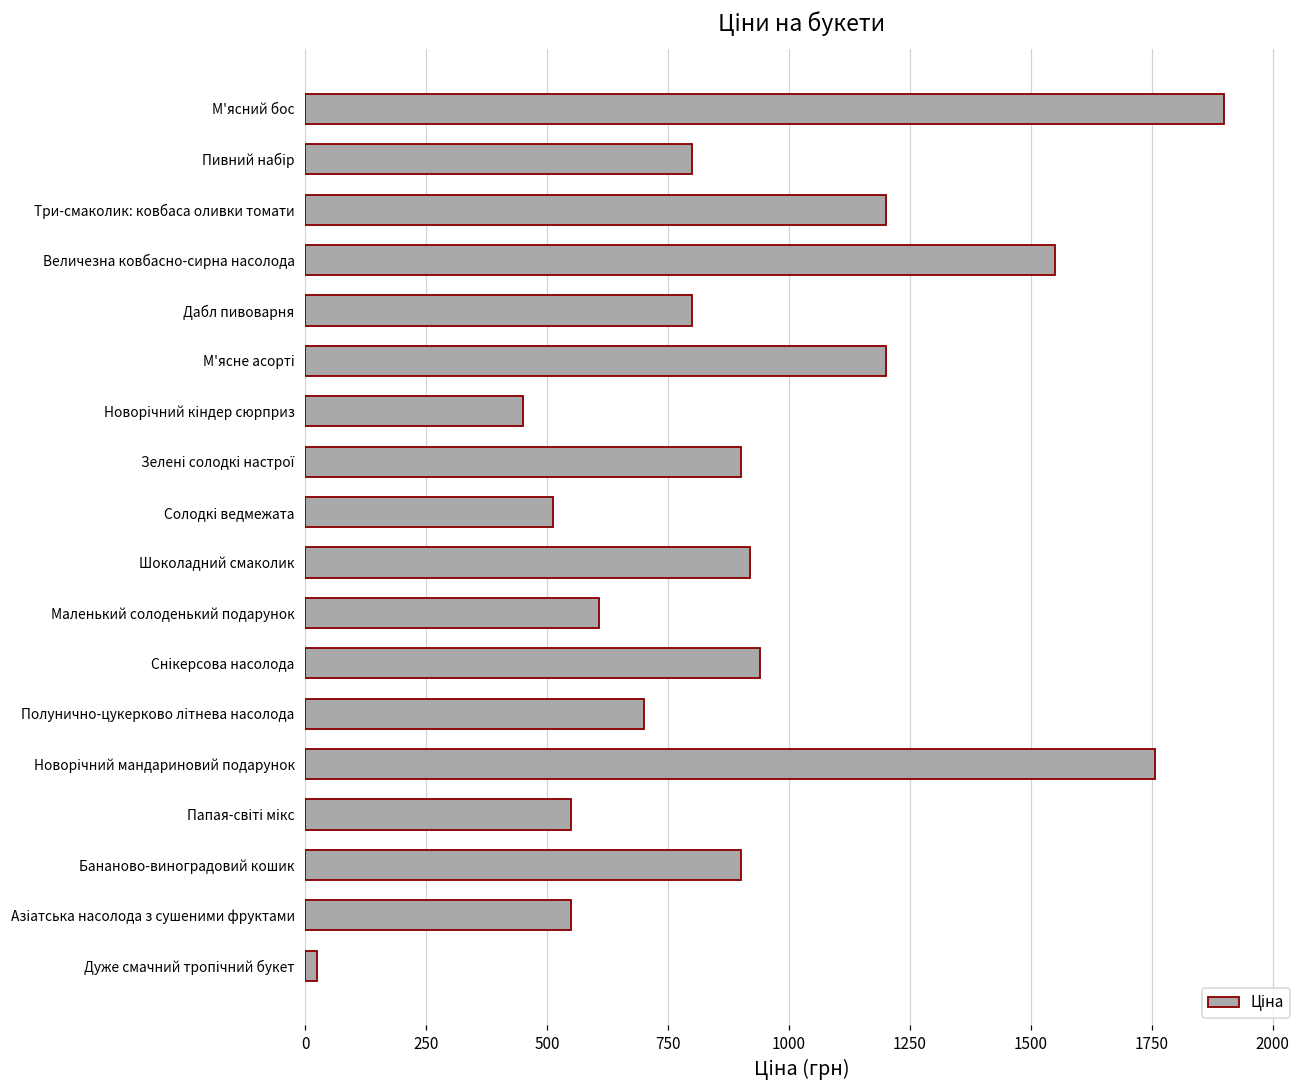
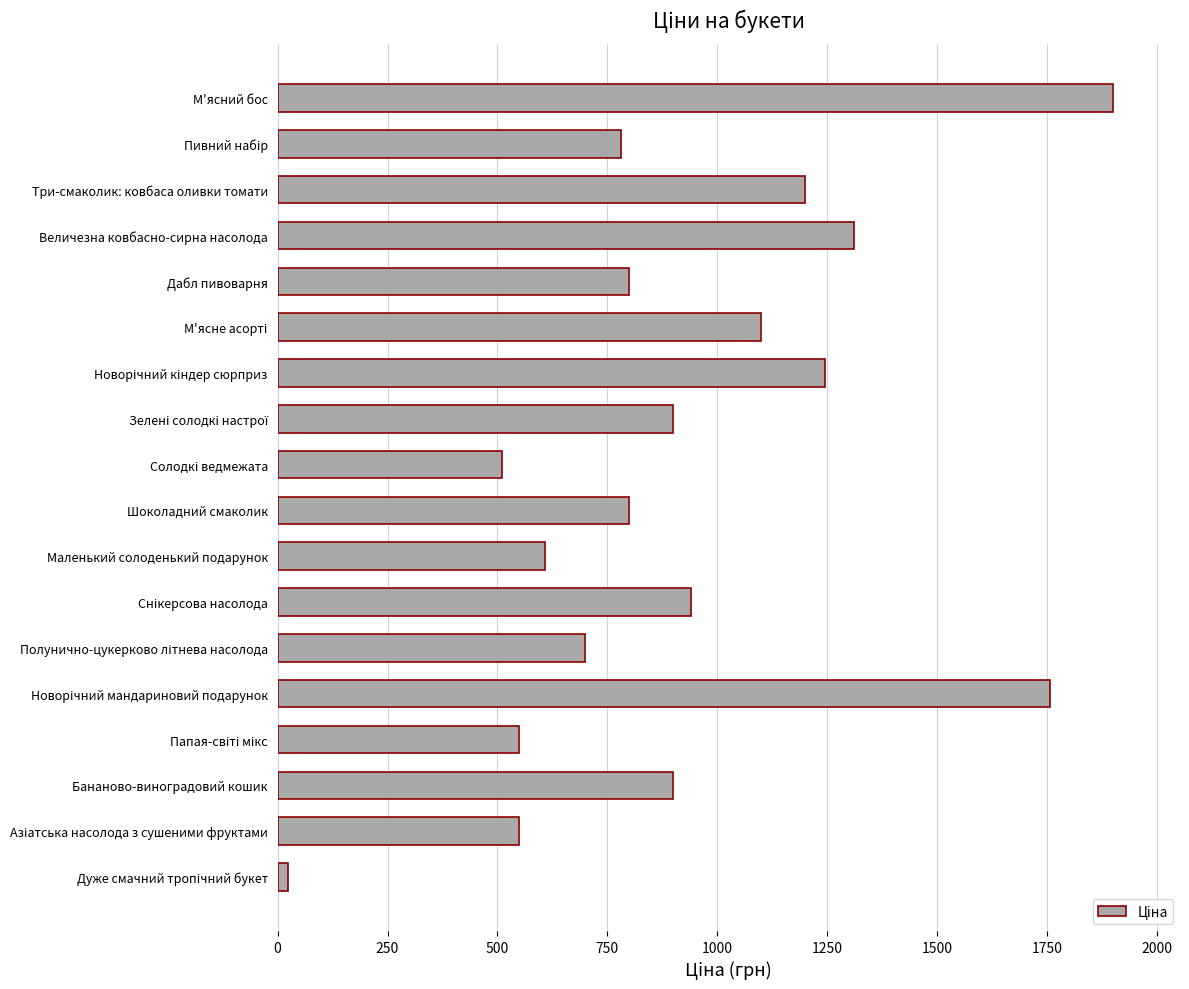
Пивний набір: 800 -> 780
Величезна ковбасно-сирна насолода: 1550 -> 1310
М'ясне асорті: 1200 -> 1100
Новорічний кіндер сюрприз: 450 -> 1240
Шоколадний смаколик: 920 -> 800
